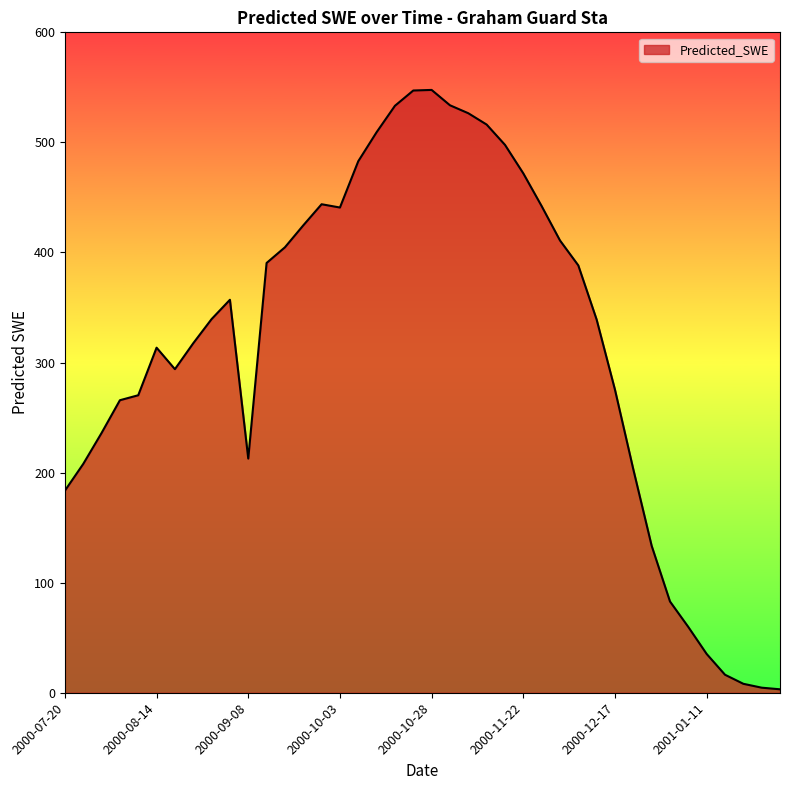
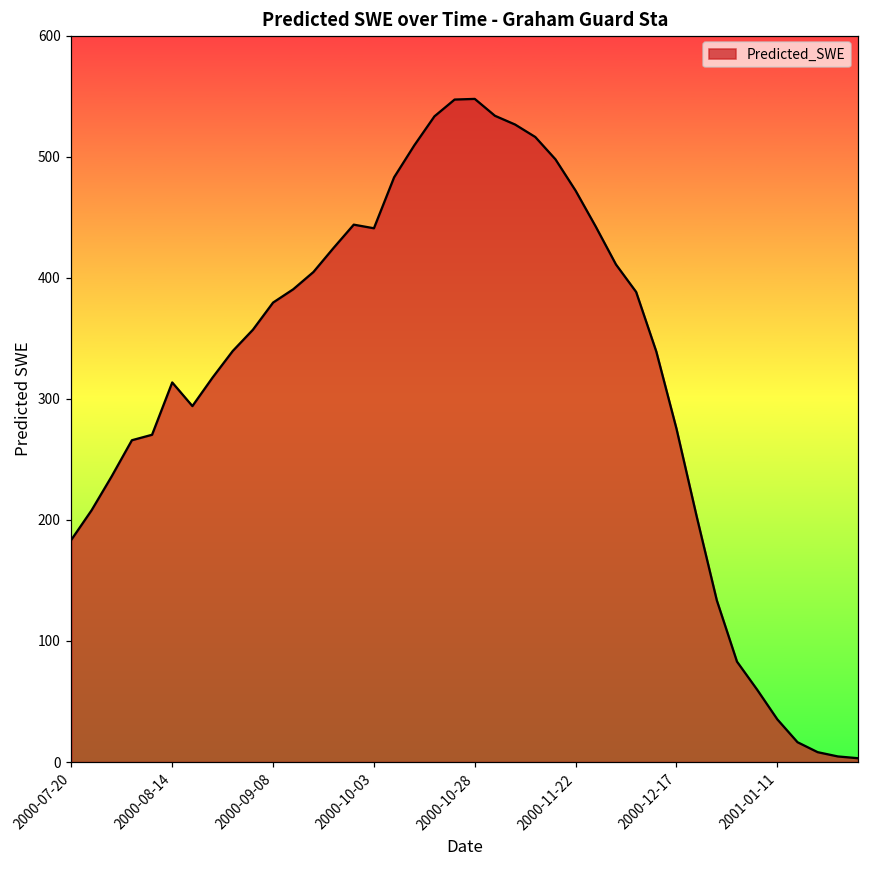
2000-09-08: 213 -> 379
